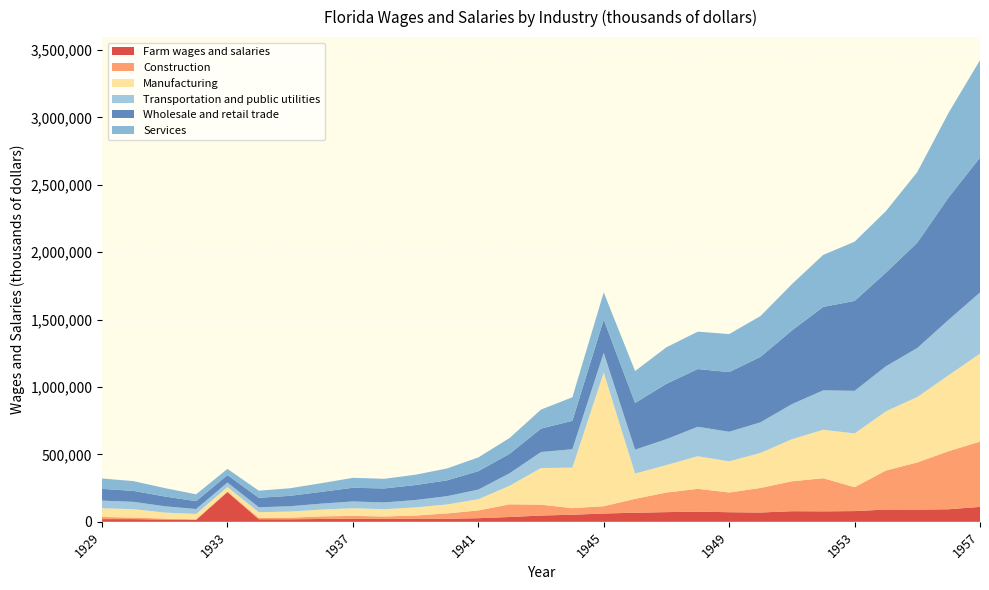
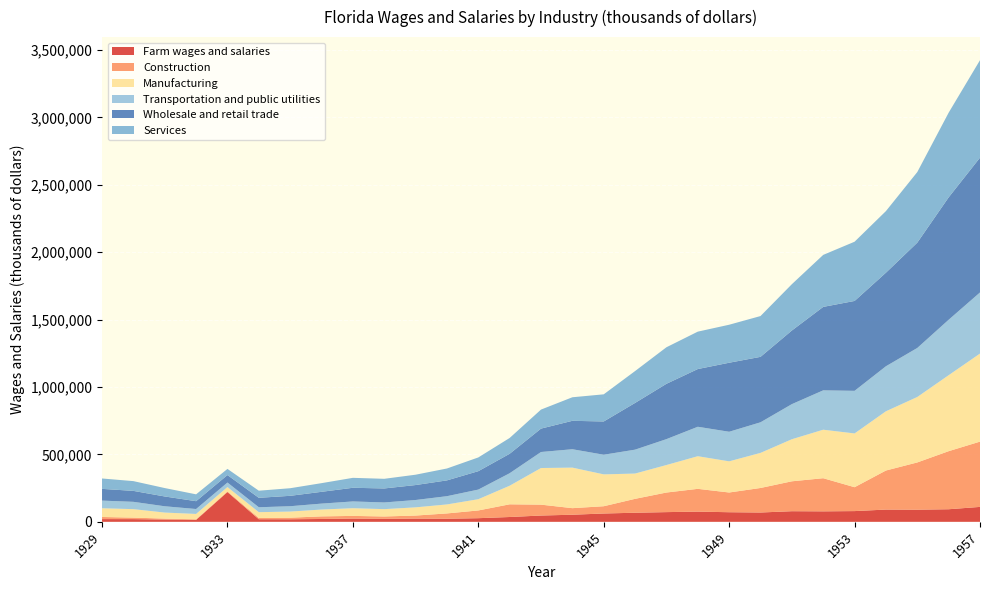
Manufacturing, 1945: 990,000 -> 240,000
Wholesale and retail trade, 1949: 440,000 -> 510,000
